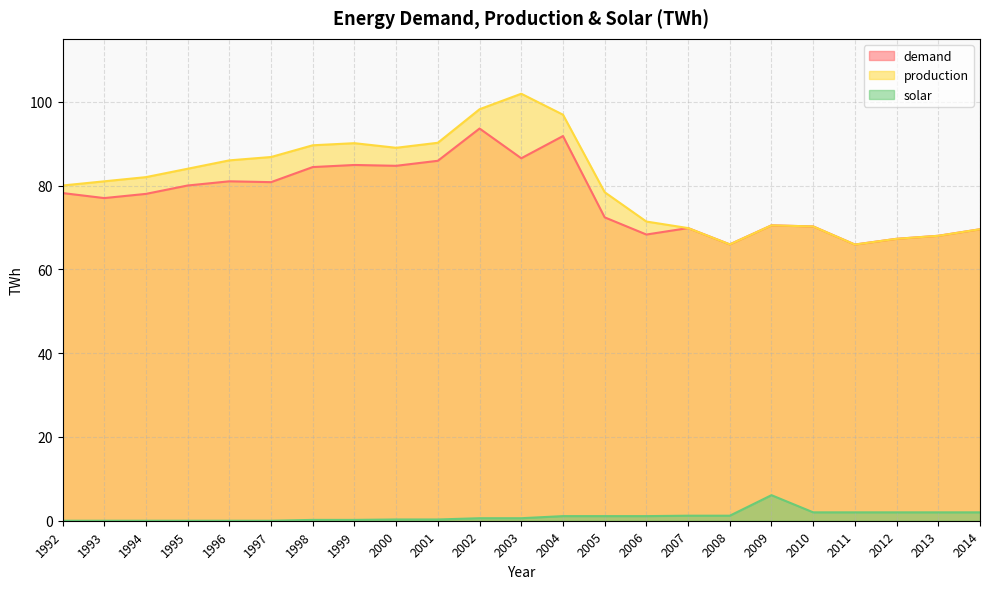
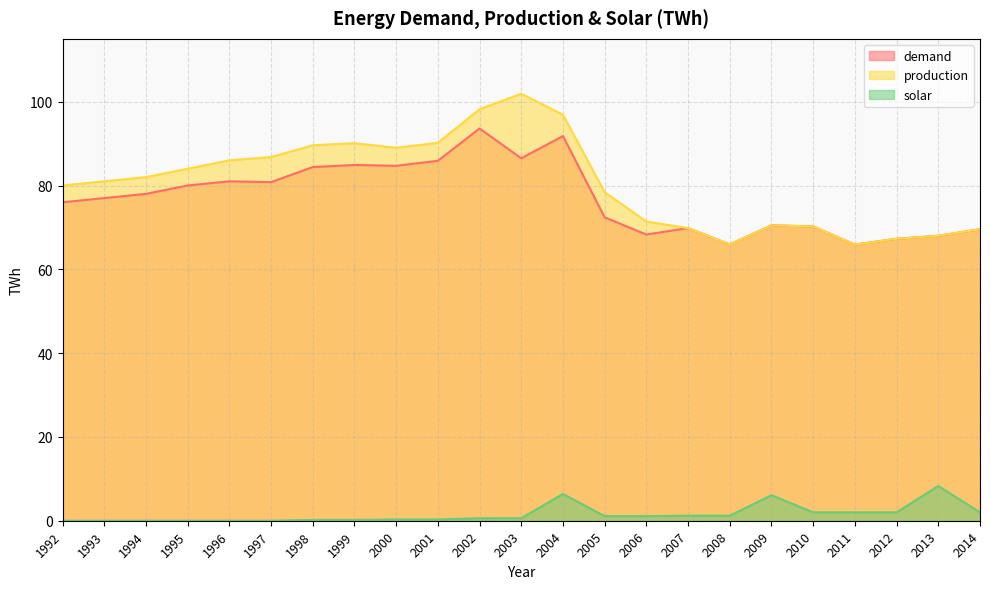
demand, 1992: 78 -> 76
solar, 2004: 1 -> 6
solar, 2013: 2 -> 8
